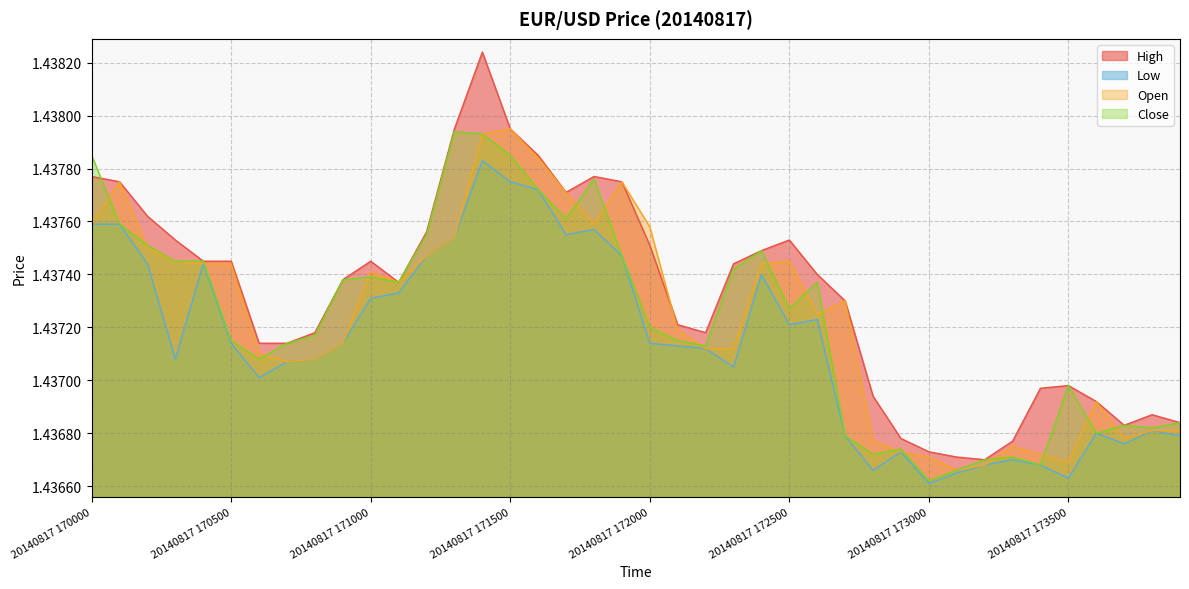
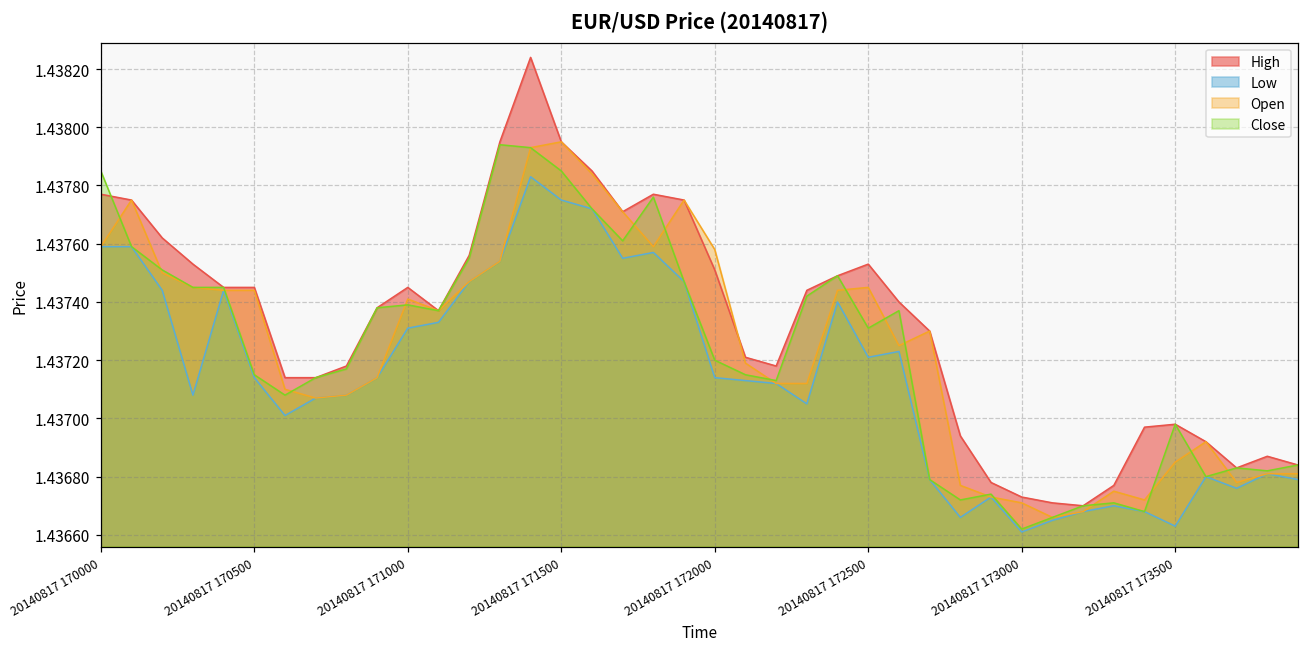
Close, 20140817 172500: 1.43727 -> 1.43731
Open, 20140817 173500: 1.43669 -> 1.43685
